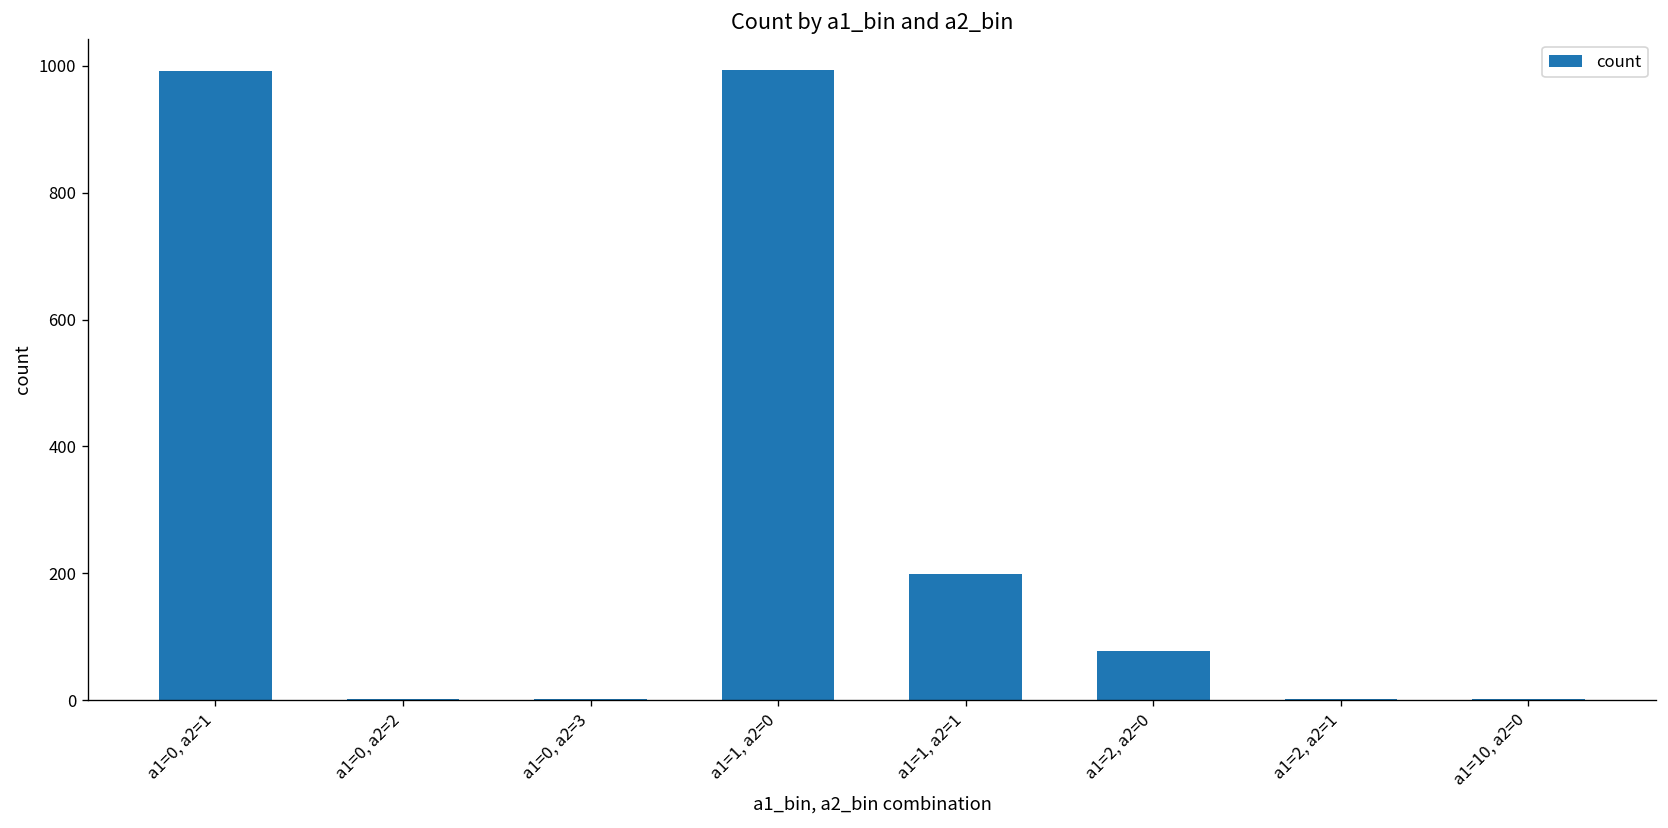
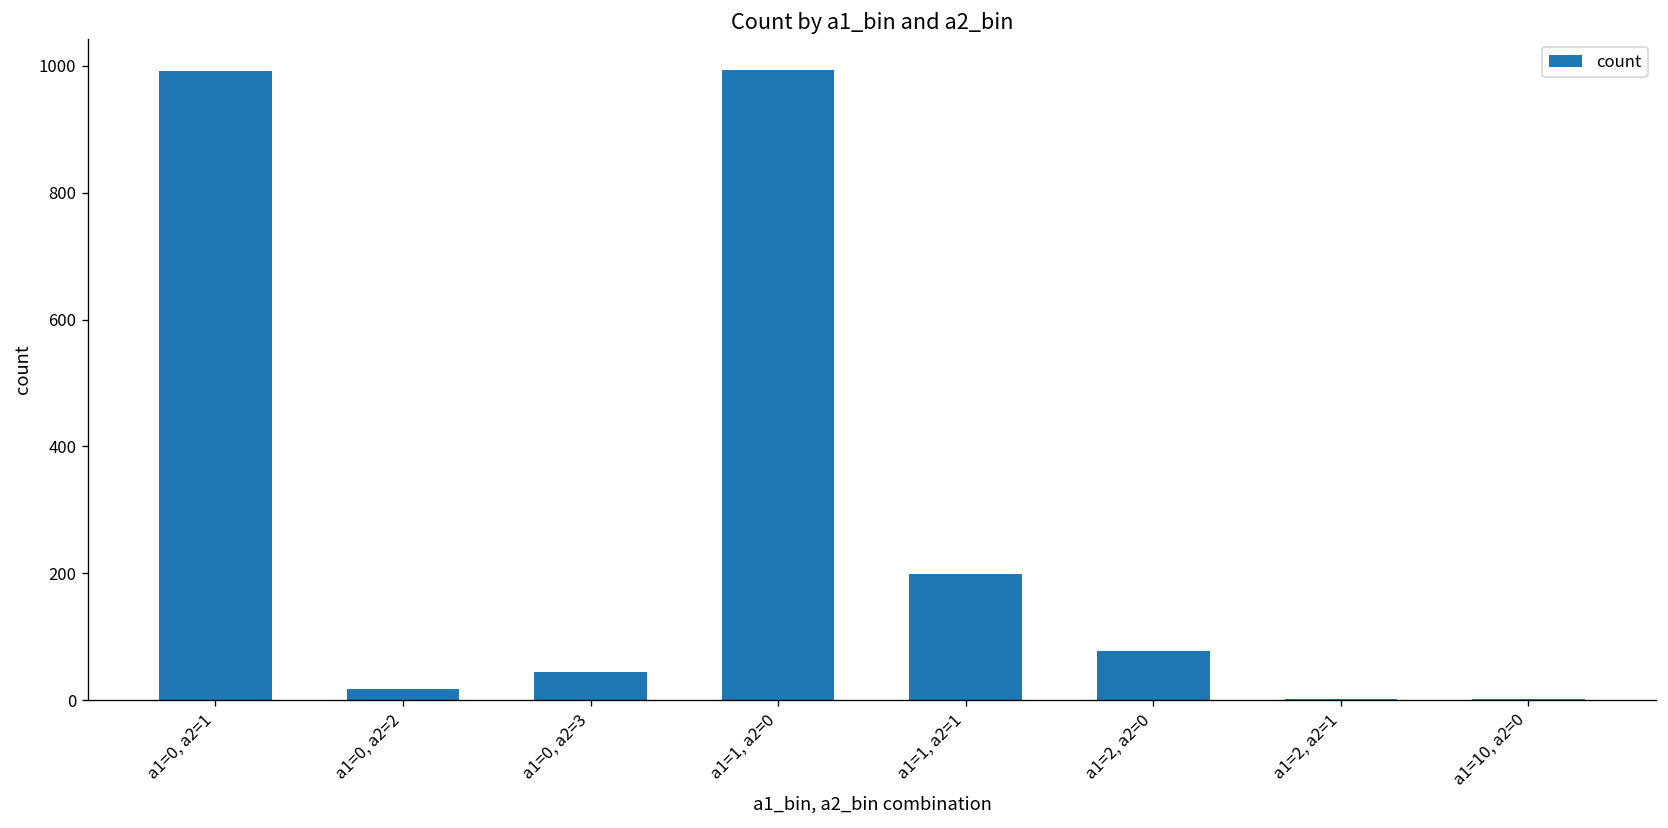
a1=0, a2=2: 0 -> 20
a1=0, a2=3: 0 -> 40
